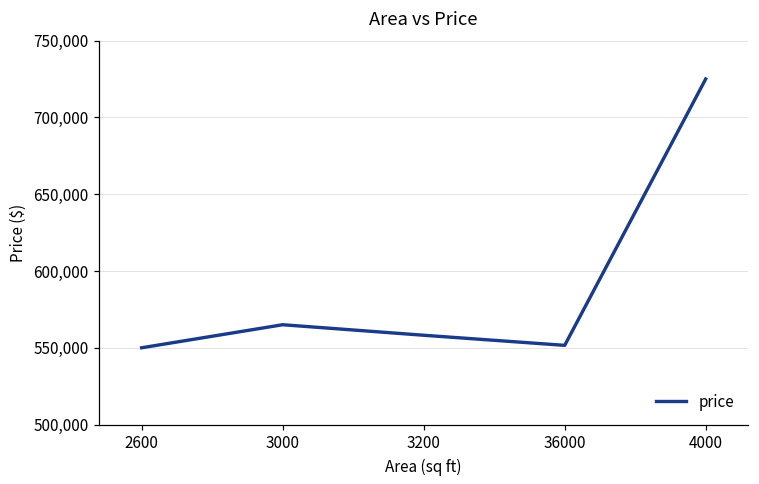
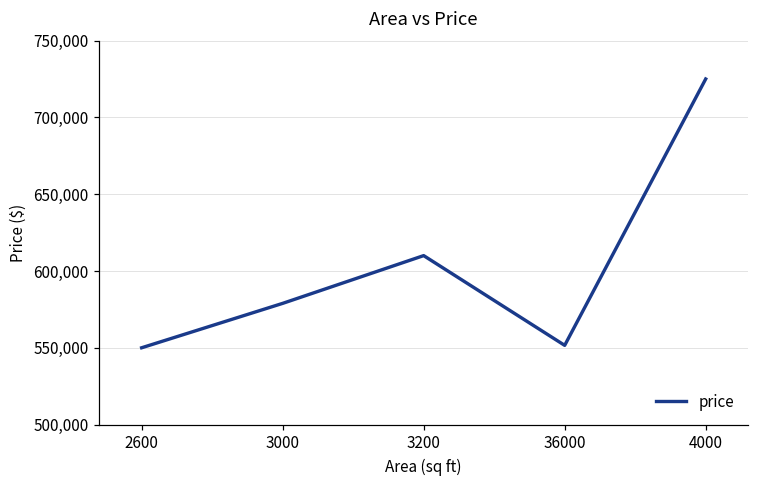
3000: 565,000 -> 579,000
3200: 558,000 -> 610,000
